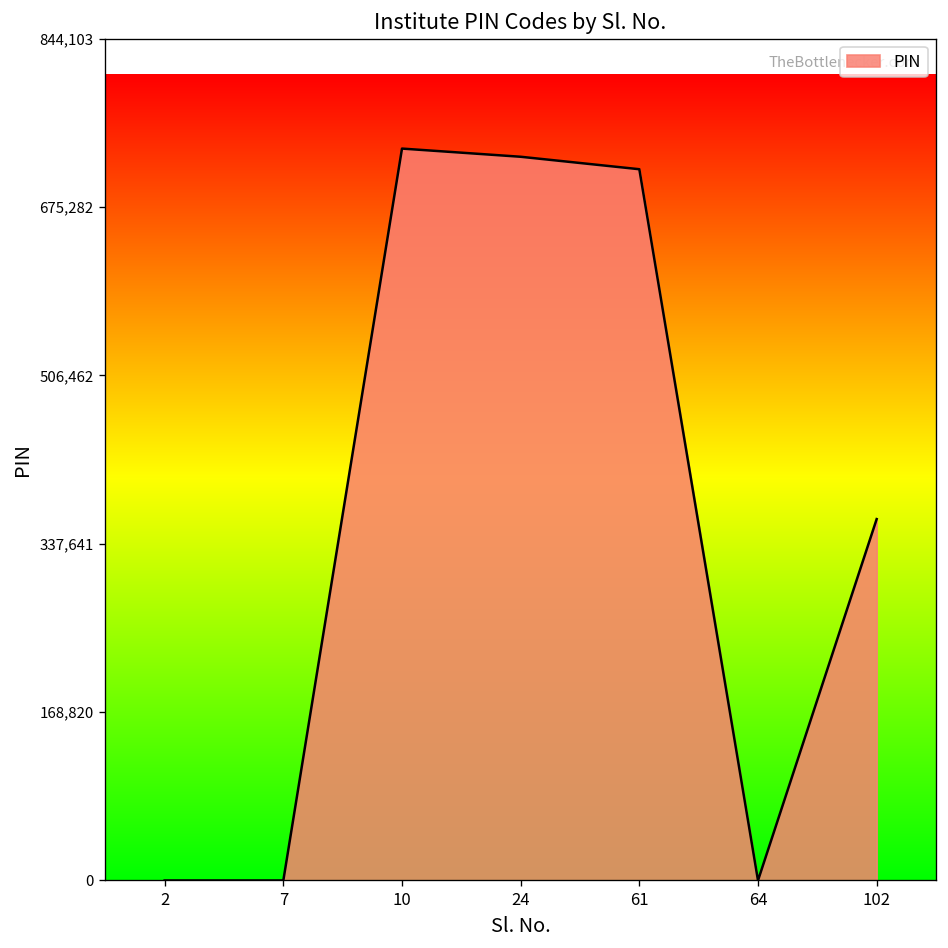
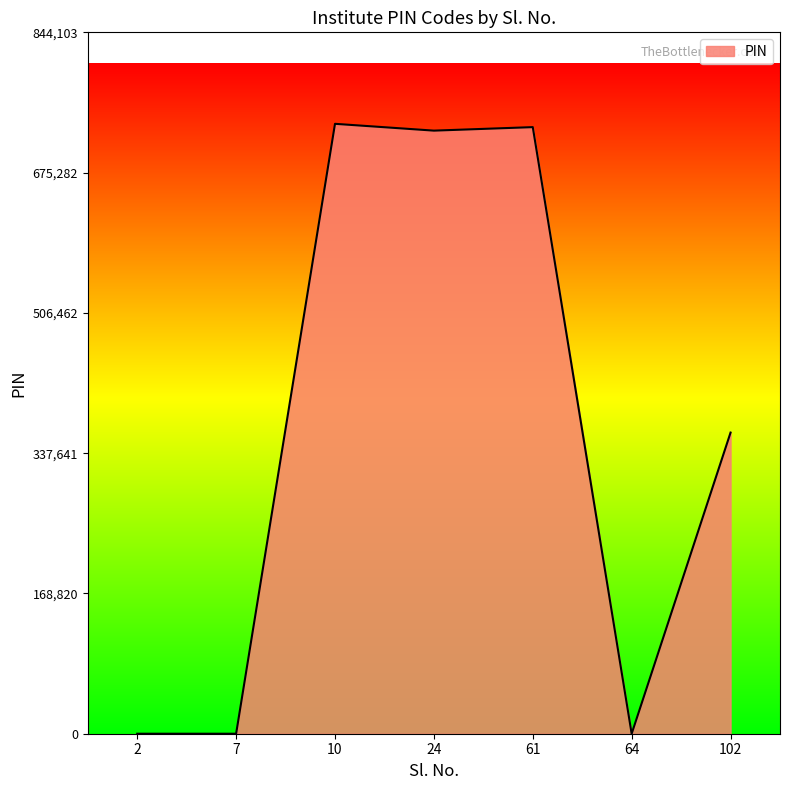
61: 710,000 -> 730,000
